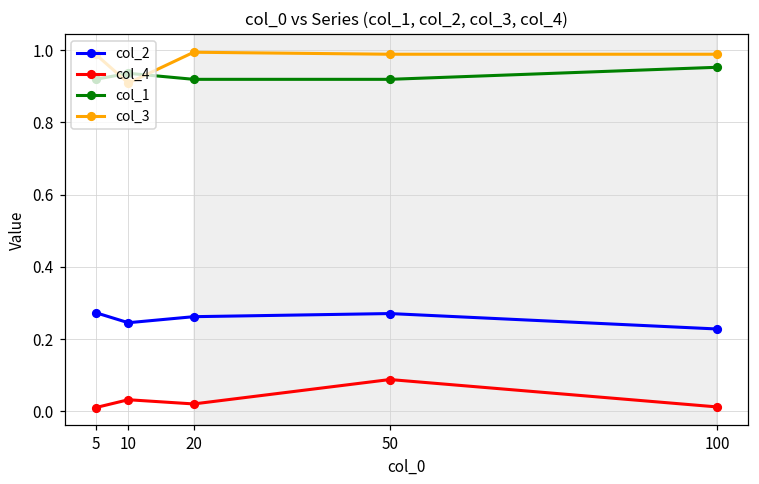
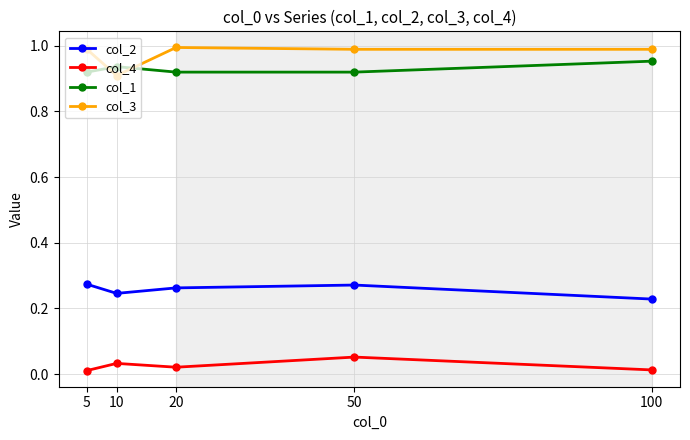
col_4, 50: 0.09 -> 0.05
